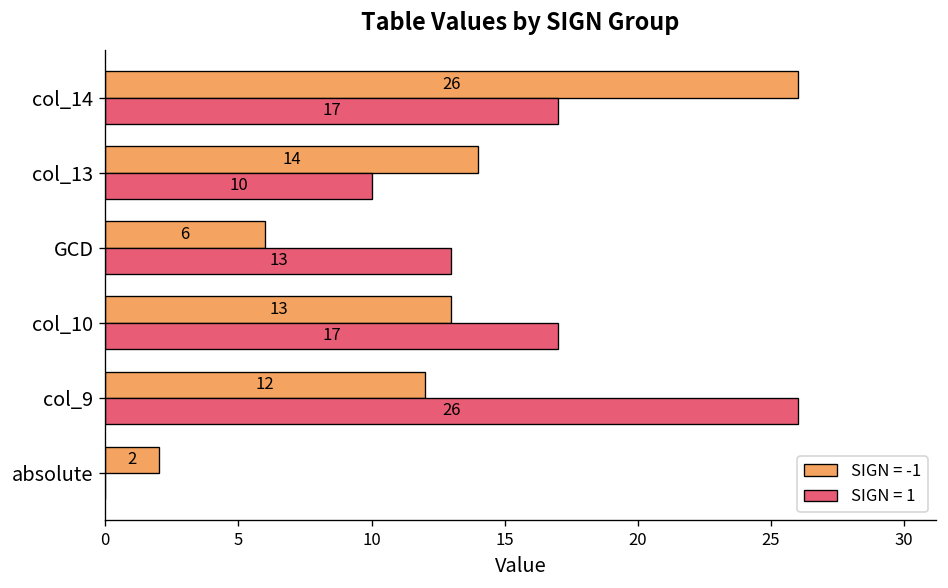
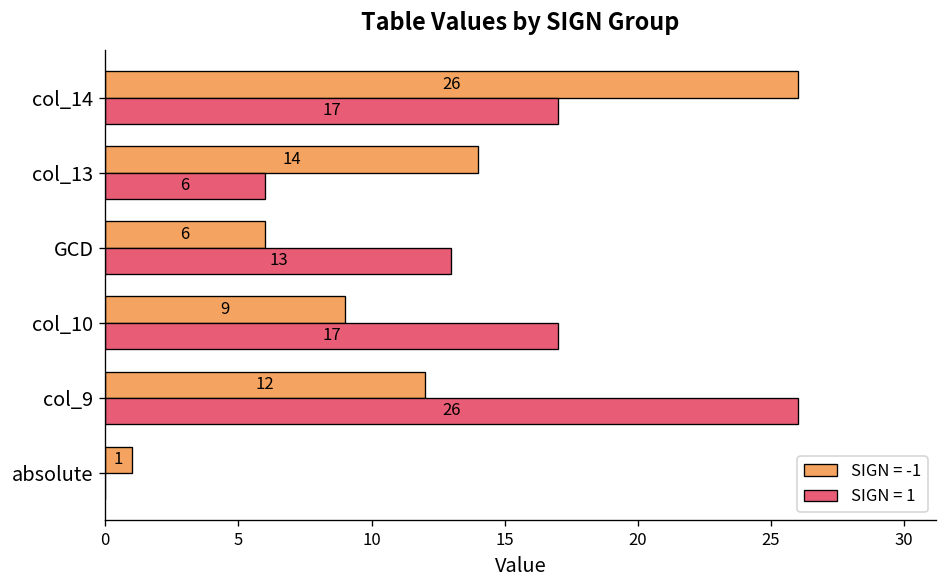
SIGN = 1, col_13: 10 -> 6
SIGN = -1, col_10: 13 -> 9
SIGN = -1, absolute: 2 -> 1
